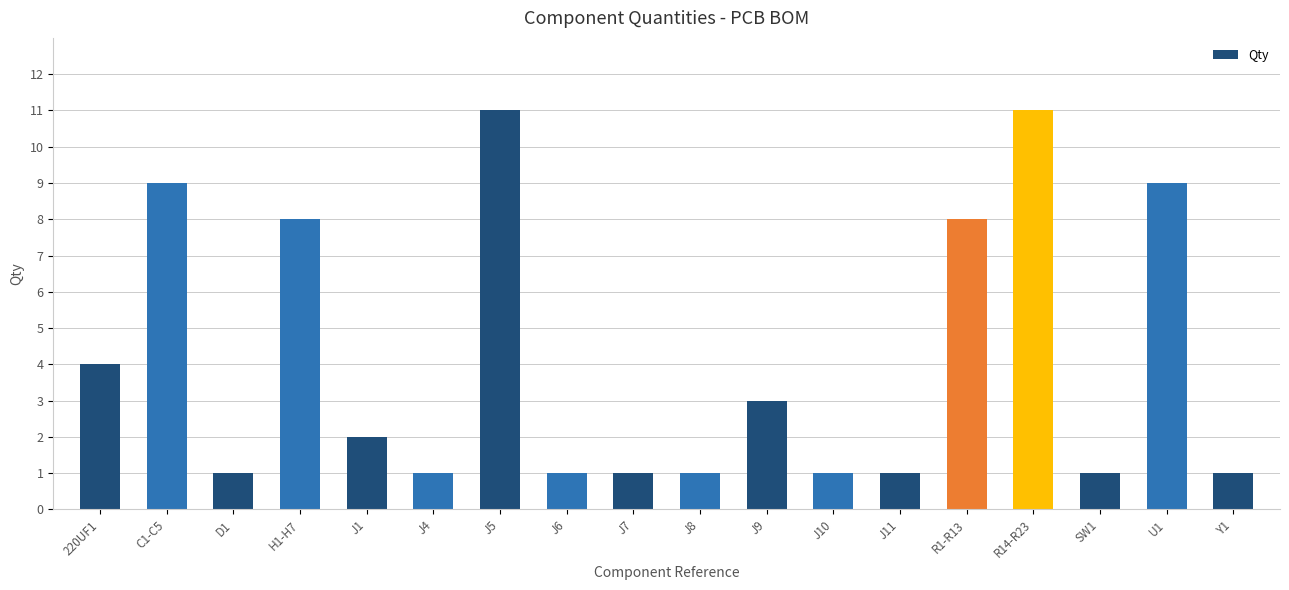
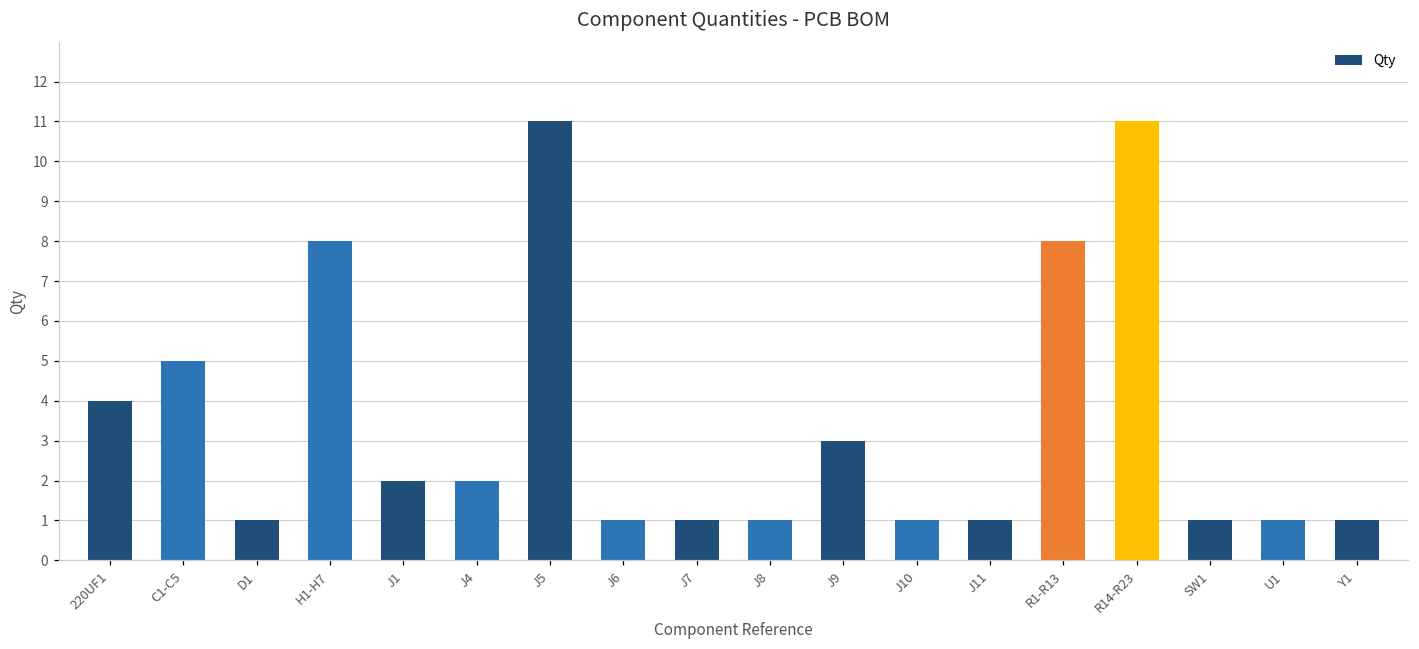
C1-C5: 9 -> 5
J4: 1 -> 2
U1: 9 -> 1
